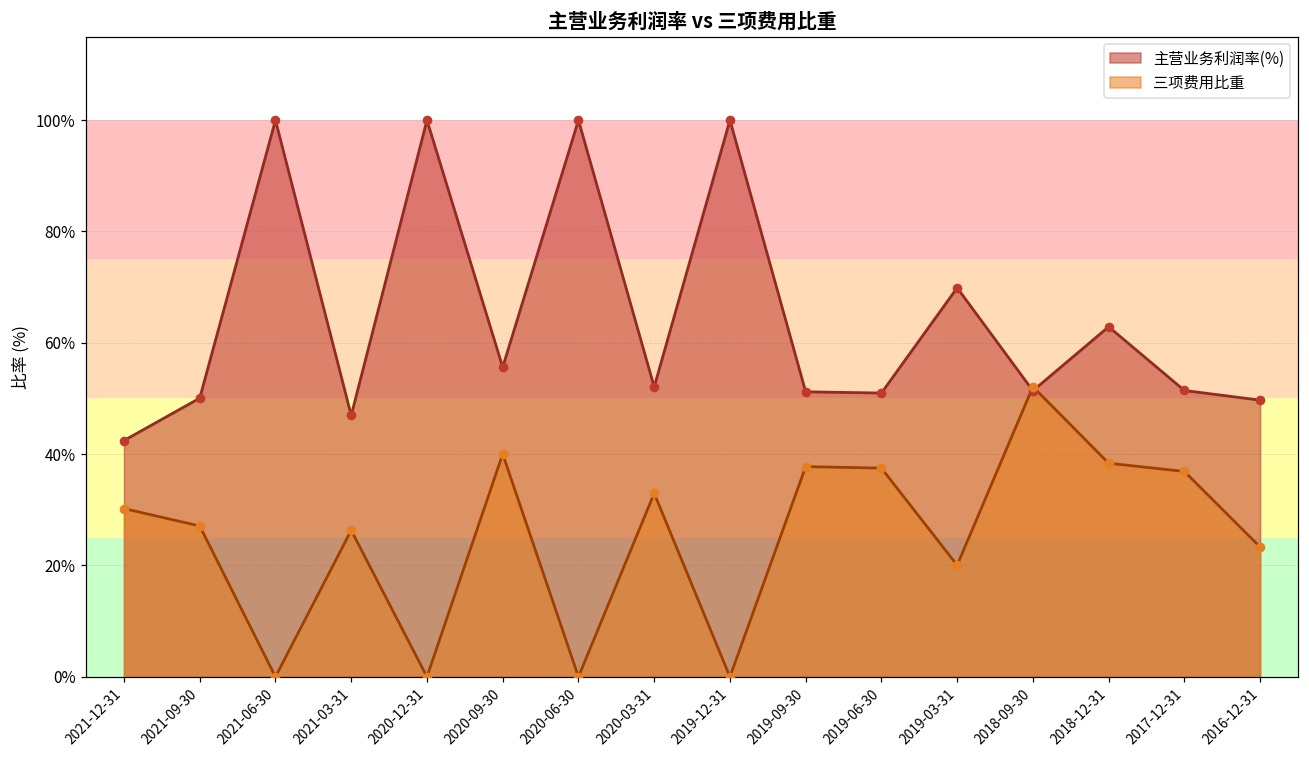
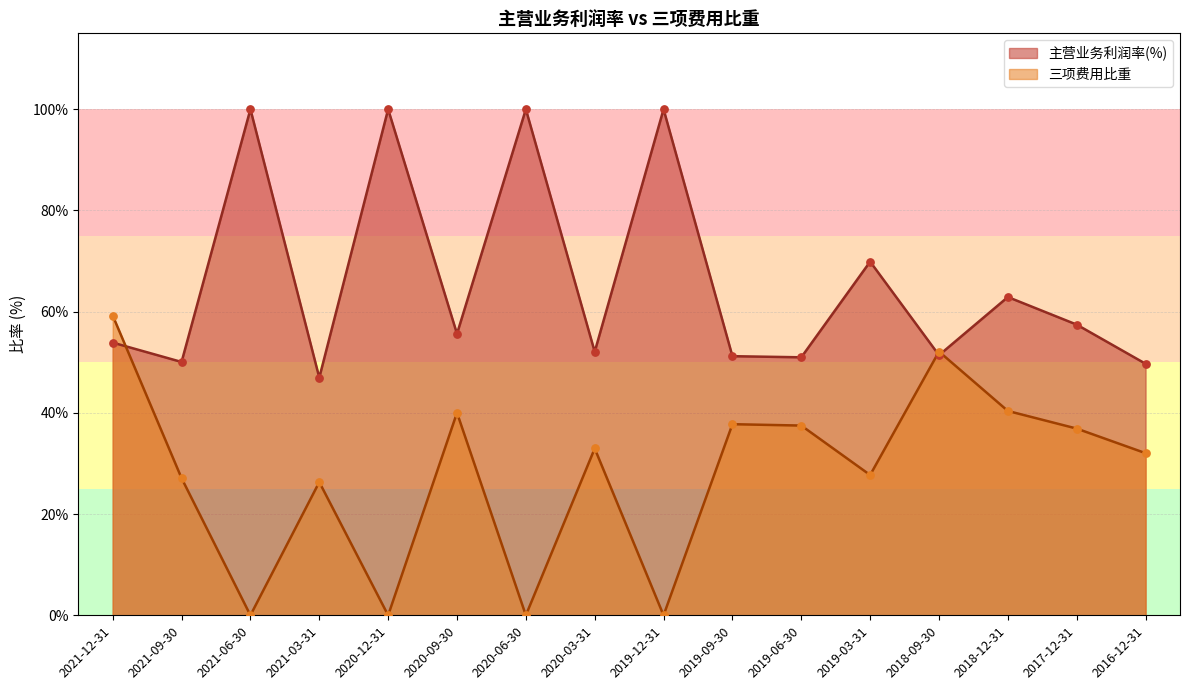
主营业务利润率(%), 2021-12-31: 42% -> 54%
三项费用比重, 2021-12-31: 30% -> 59%
三项费用比重, 2019-03-31: 20% -> 28%
三项费用比重, 2018-12-31: 38% -> 40%
主营业务利润率(%), 2017-12-31: 51% -> 57%
三项费用比重, 2016-12-31: 23% -> 32%
